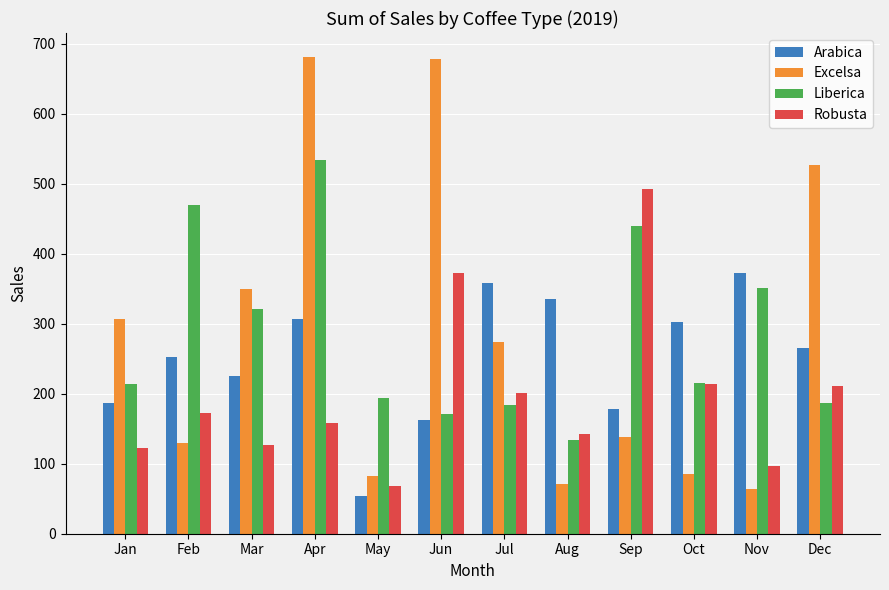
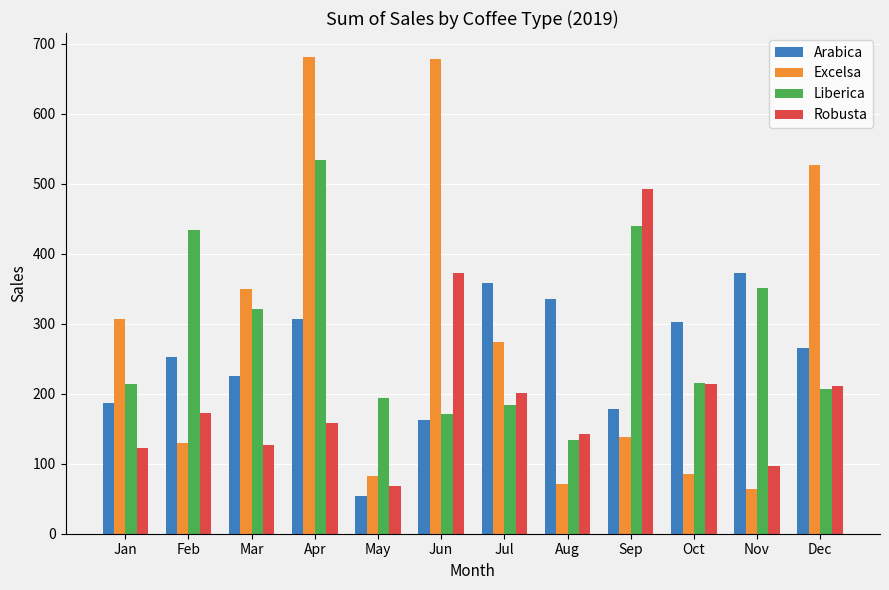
Liberica, Feb: 470 -> 430
Liberica, Dec: 190 -> 210
